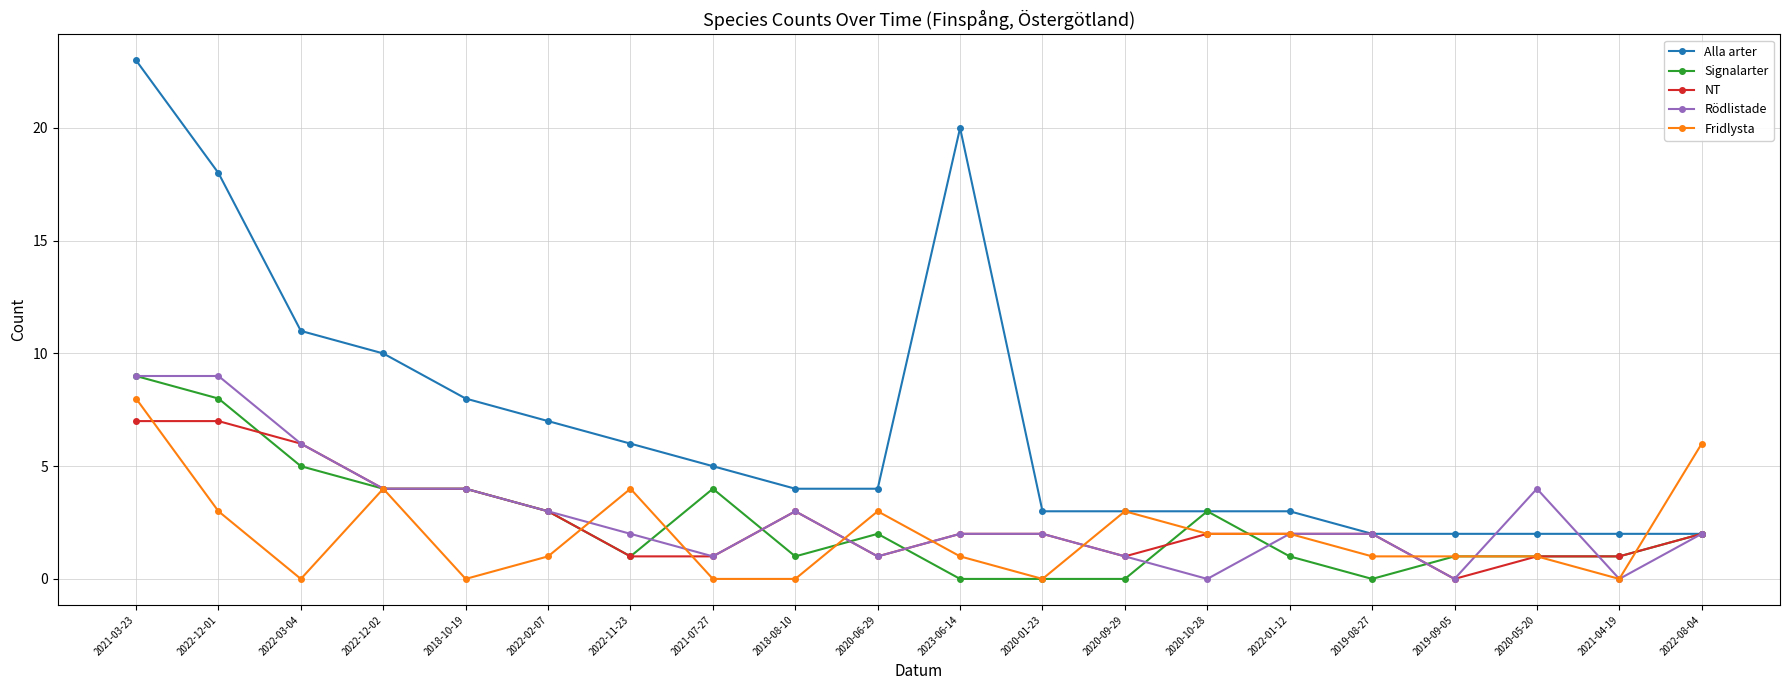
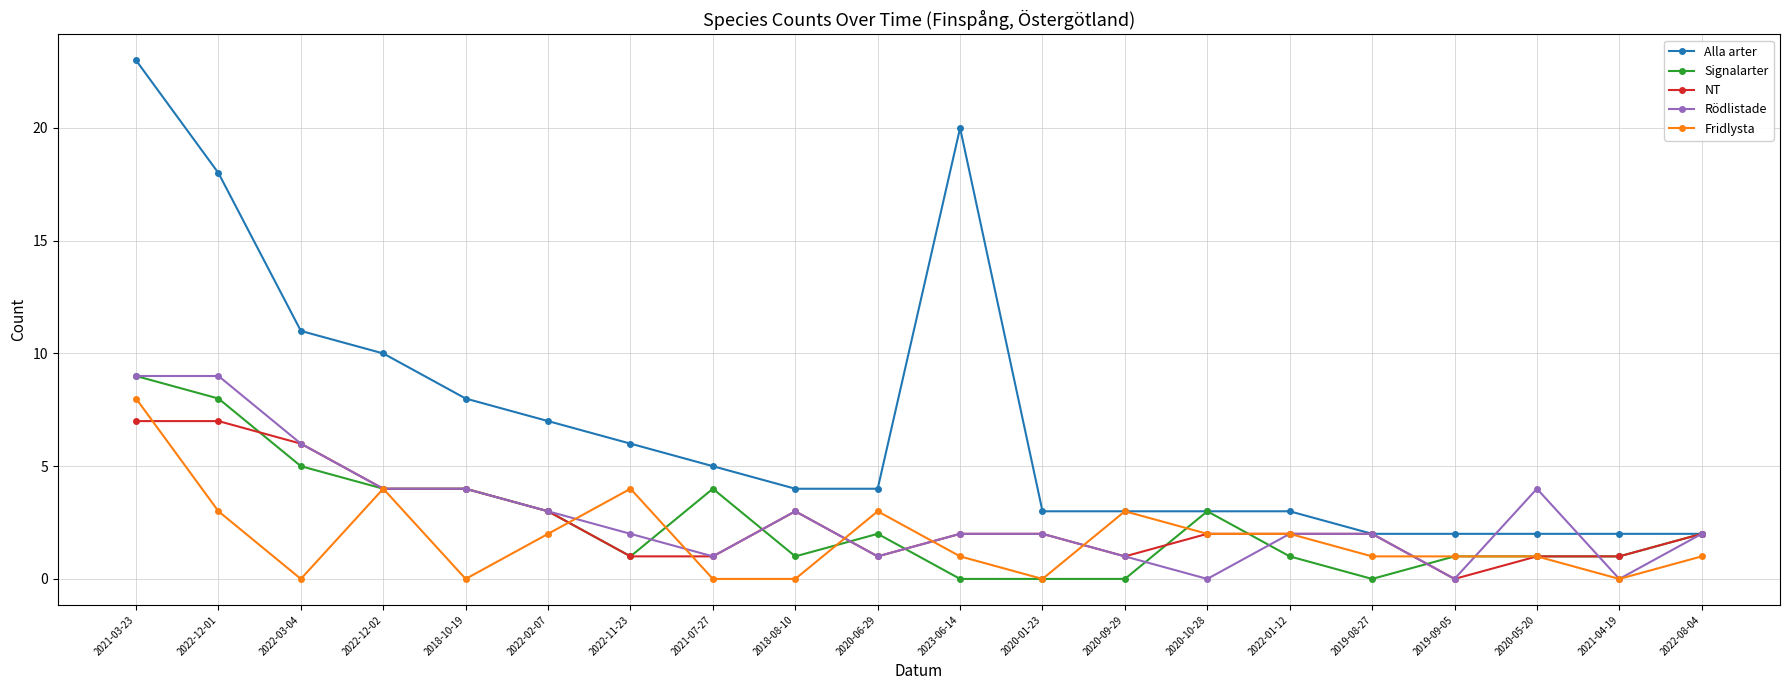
Fridlysta, 2022-02-07: 1 -> 2
Fridlysta, 2022-08-04: 6 -> 1
